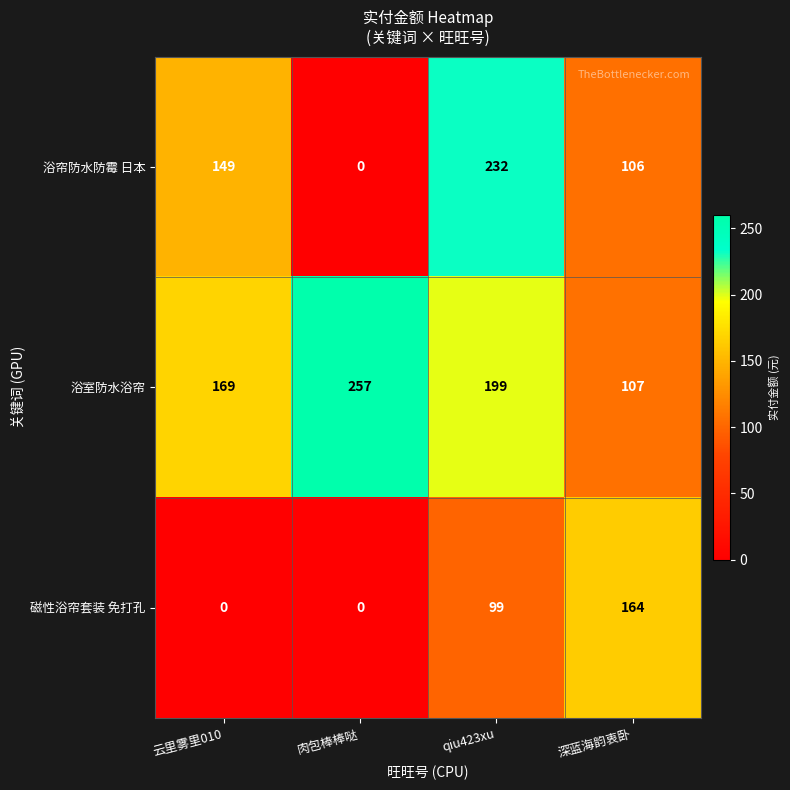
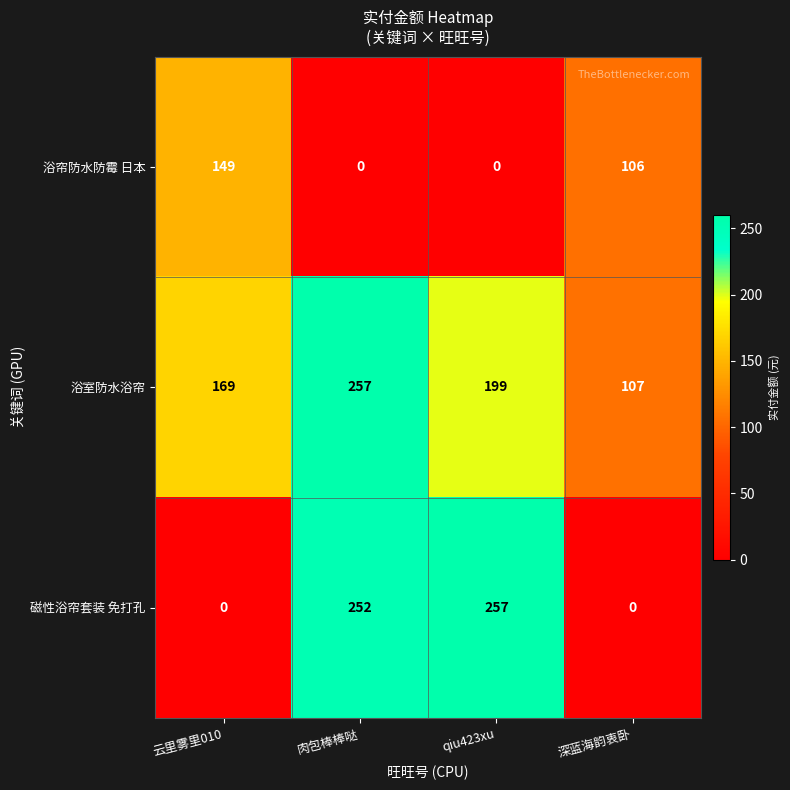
浴帘防水防霉 日本, qiu423xu: 232 -> 0
磁性浴帘套装 免打孔, 肉包棒棒哒: 0 -> 252
磁性浴帘套装 免打孔, qiu423xu: 99 -> 257
磁性浴帘套装 免打孔, 深蓝海韵衷卧: 164 -> 0
